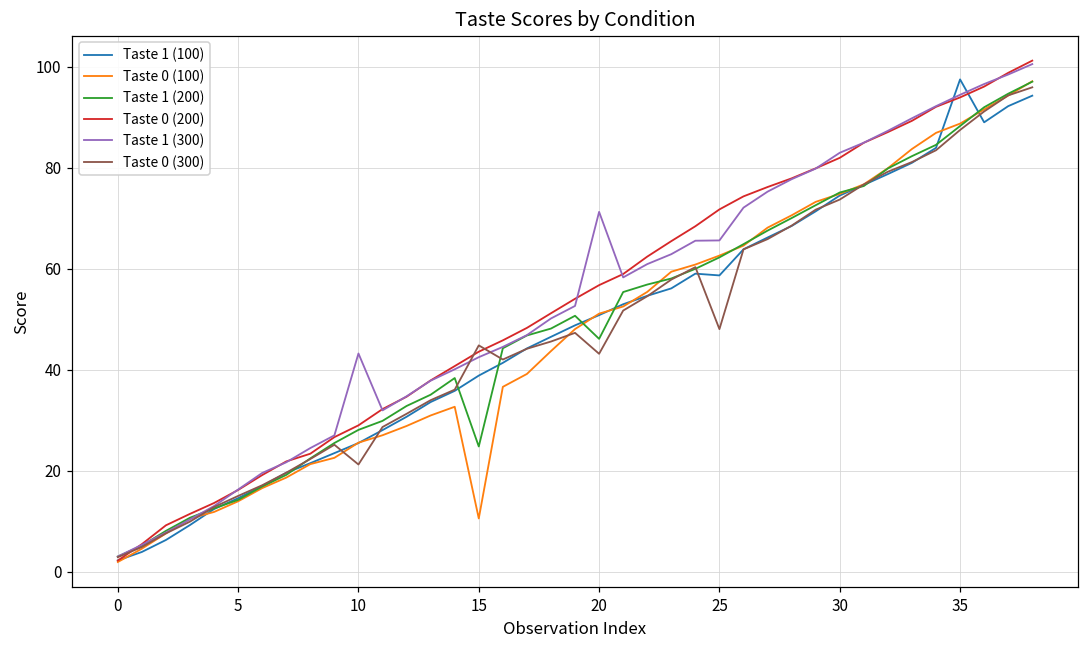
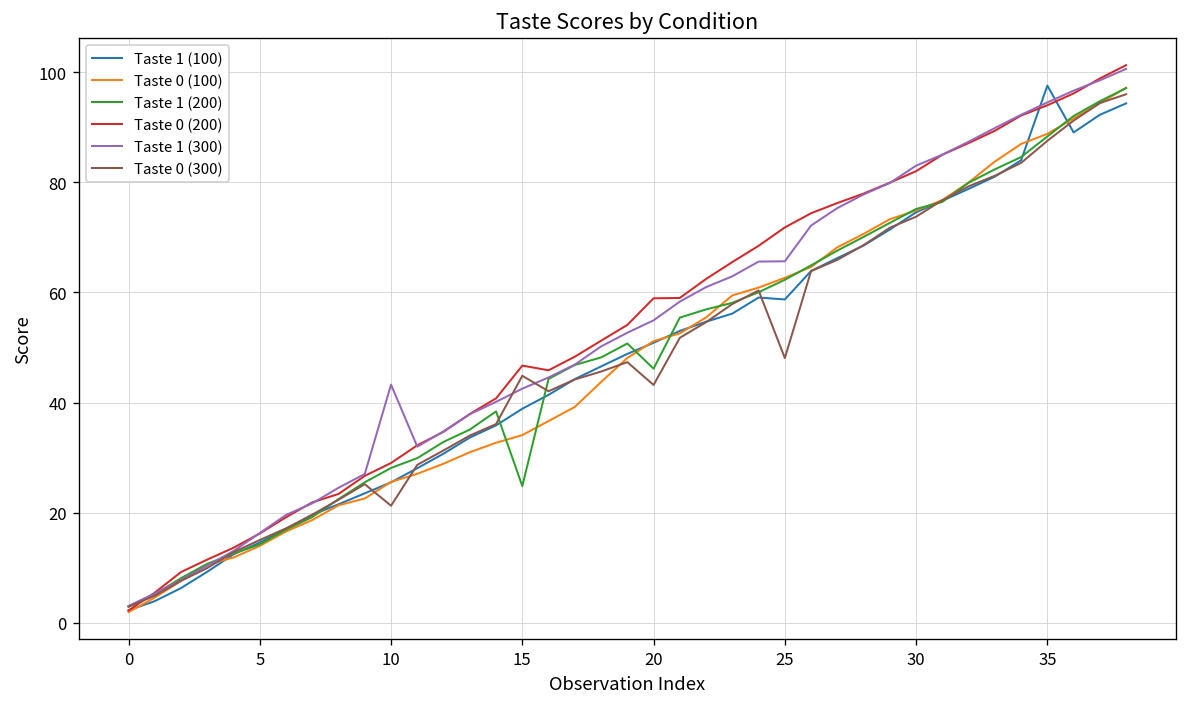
Taste 0 (100), 15: 11 -> 34
Taste 0 (200), 15: 44 -> 47
Taste 0 (200), 20: 57 -> 59
Taste 1 (300), 20: 71 -> 55
